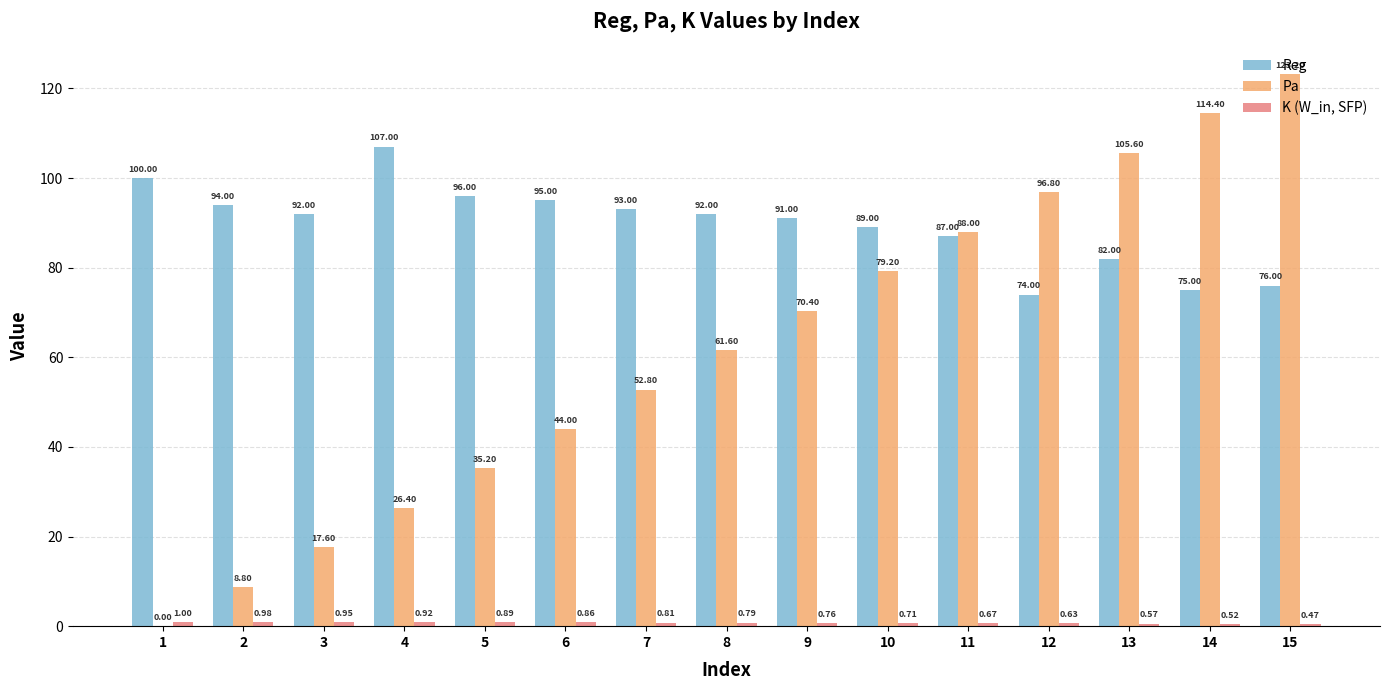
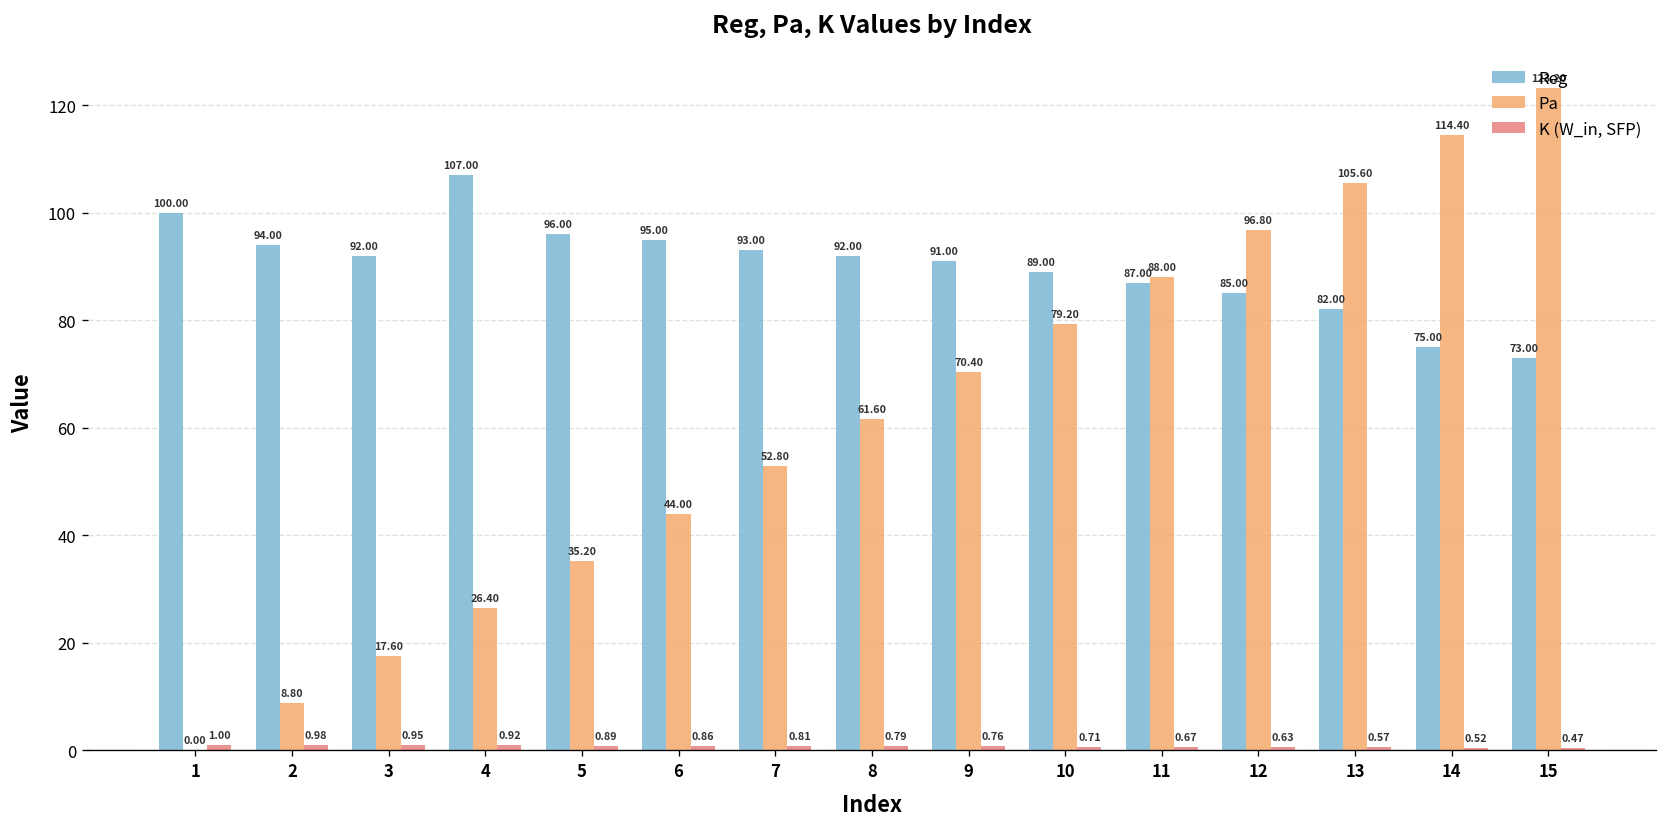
Reg, 12: 74.00 -> 85.00
Reg, 15: 76.00 -> 73.00
